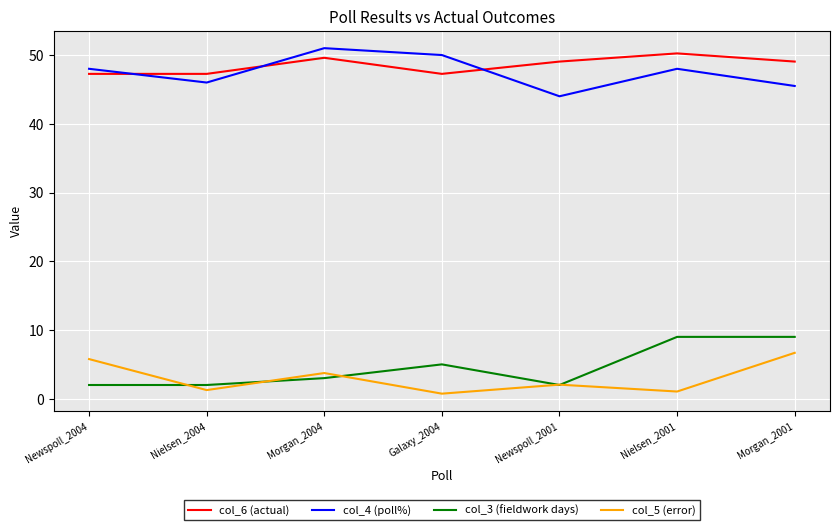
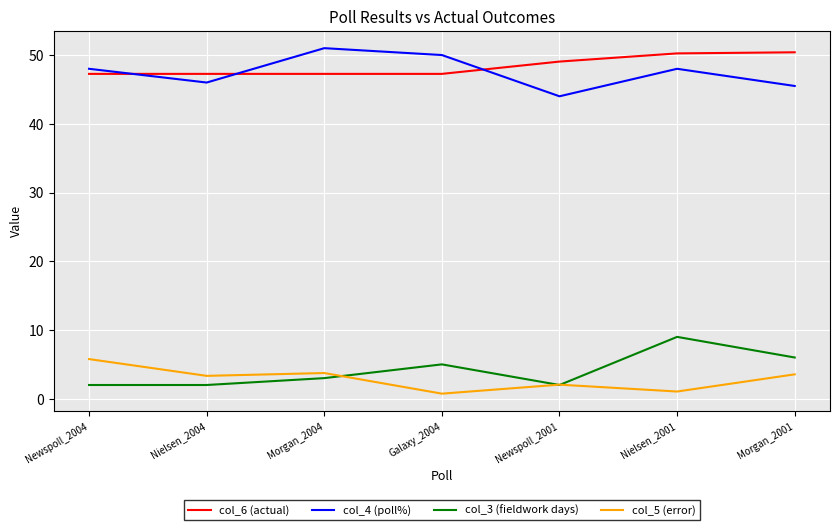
col_5 (error), Nielsen_2004: 1 -> 3
col_6 (actual), Morgan_2004: 50 -> 47
col_6 (actual), Morgan_2001: 49 -> 50
col_3 (fieldwork days), Morgan_2001: 9 -> 6
col_5 (error), Morgan_2001: 7 -> 4
